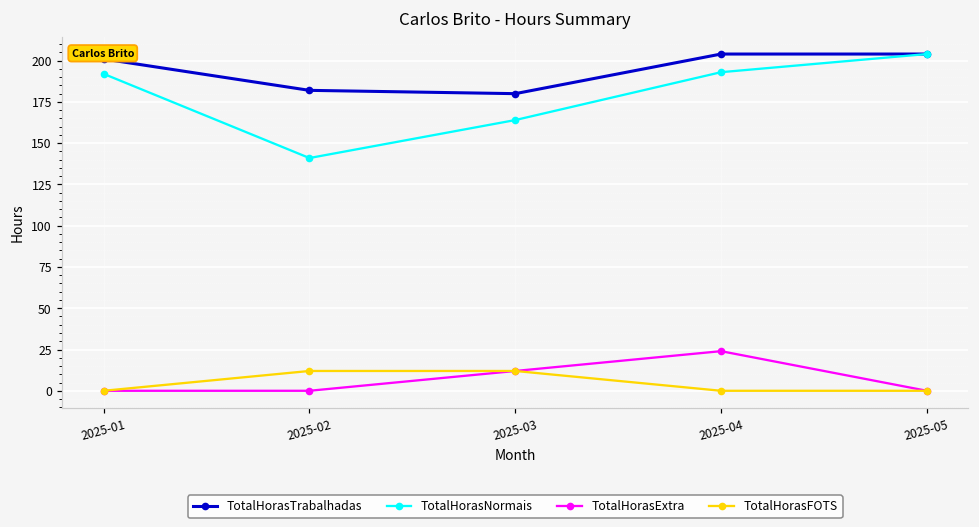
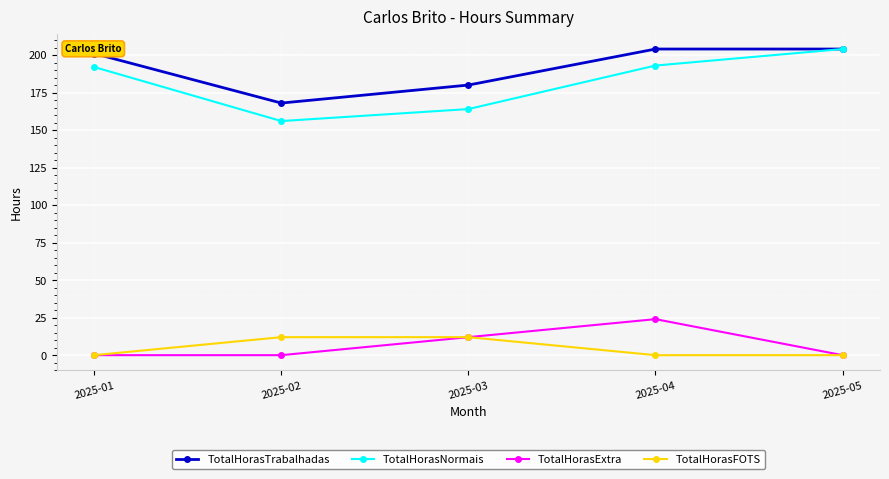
TotalHorasTrabalhadas, 2025-02: 182 -> 168
TotalHorasNormais, 2025-02: 141 -> 156
